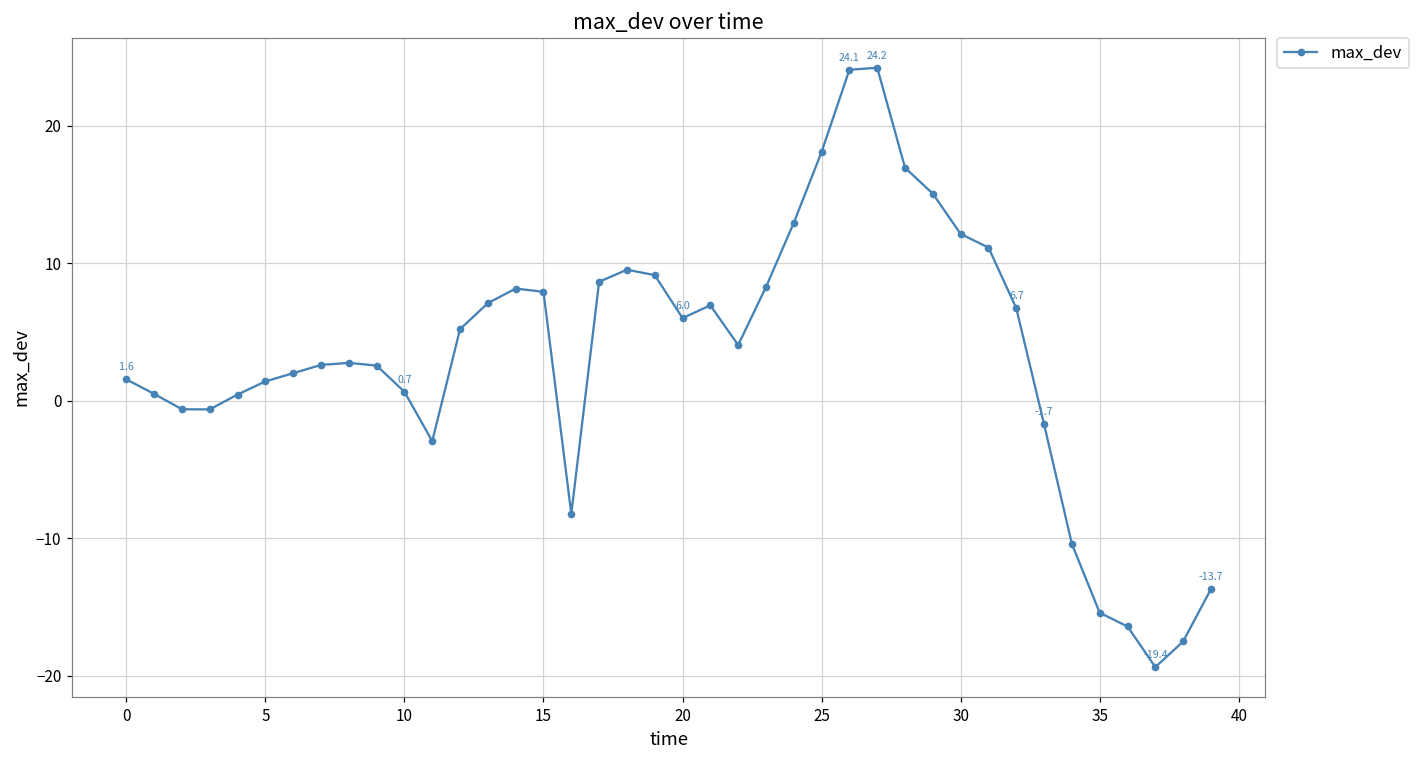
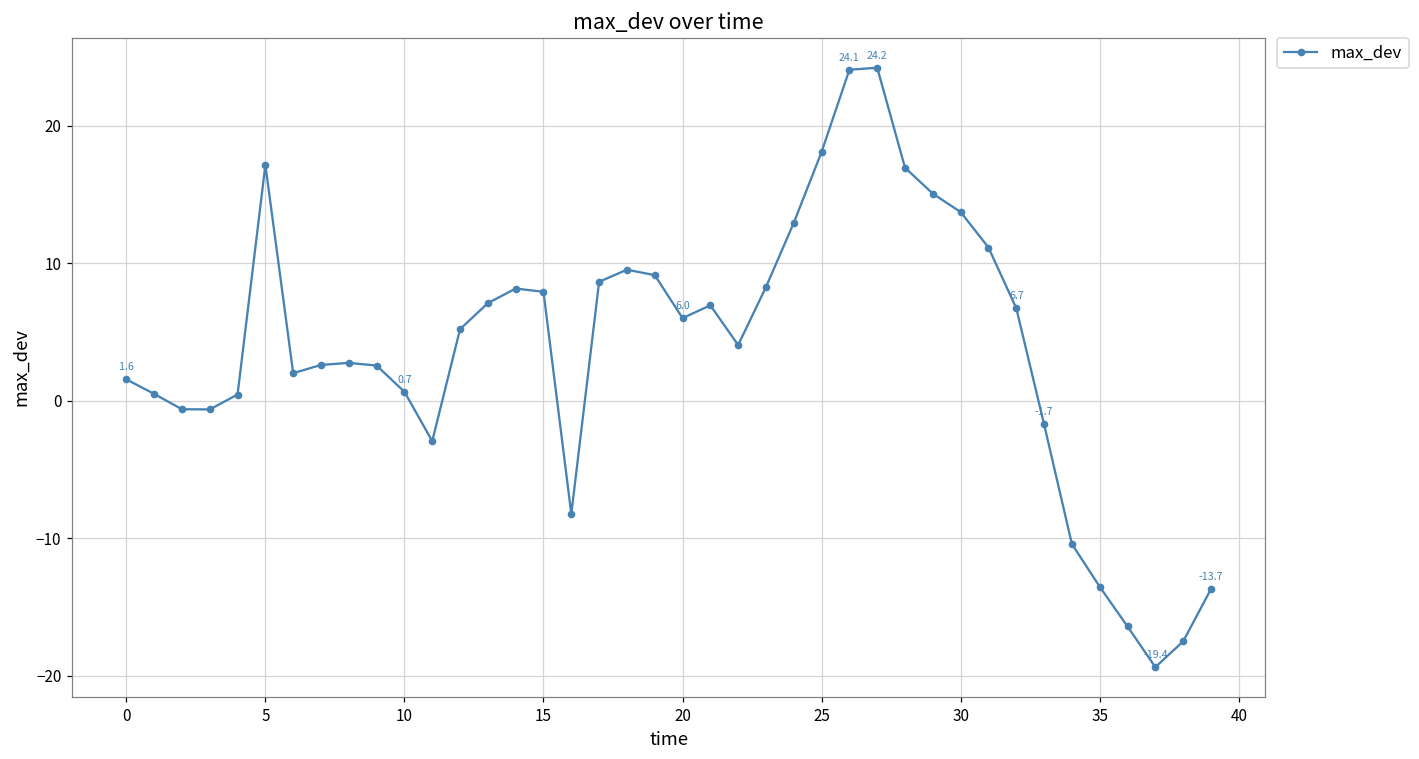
5: 1.4 -> 17.2
30: 12.1 -> 13.7
35: -15.4 -> -13.5
